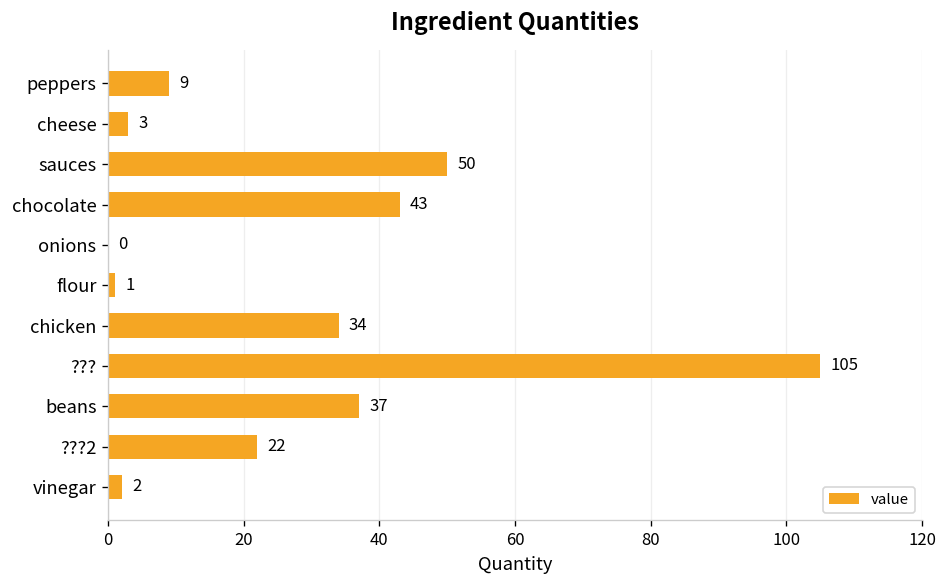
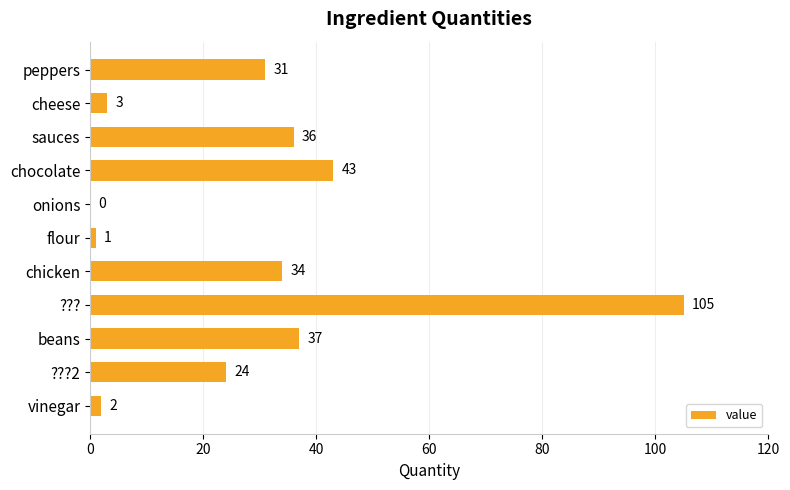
peppers: 9 -> 31
sauces: 50 -> 36
???2: 22 -> 24
